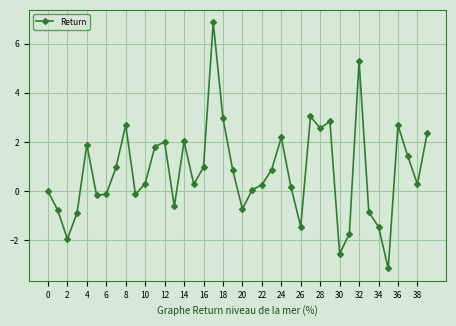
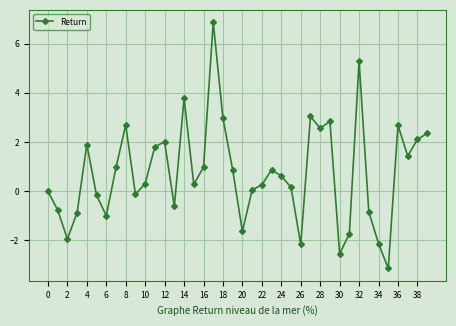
6: -0.1 -> -1.0
14: 2.0 -> 3.8
20: -0.7 -> -1.6
24: 2.2 -> 0.6
26: -1.4 -> -2.2
34: -1.5 -> -2.1
38: 0.3 -> 2.1
